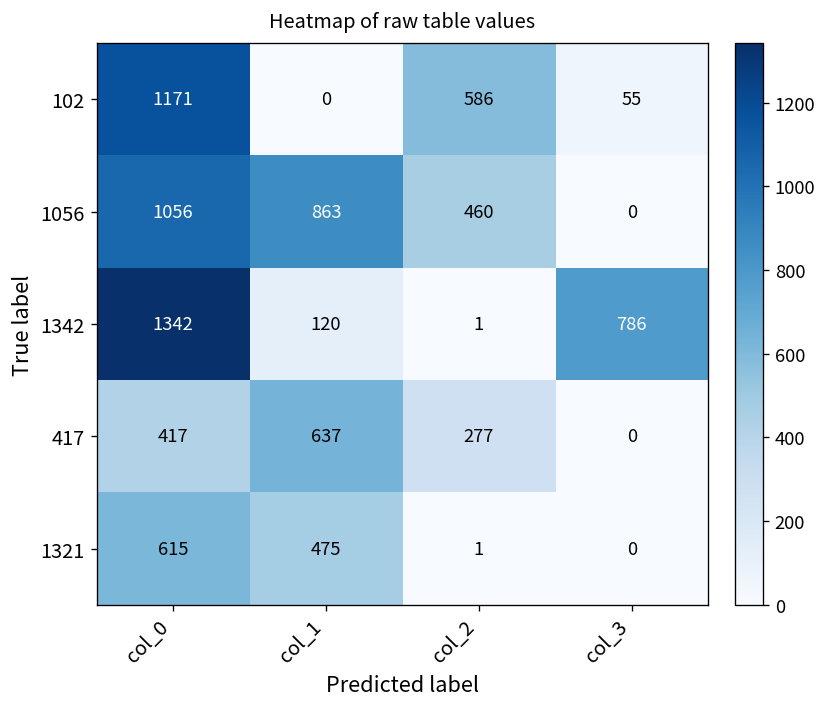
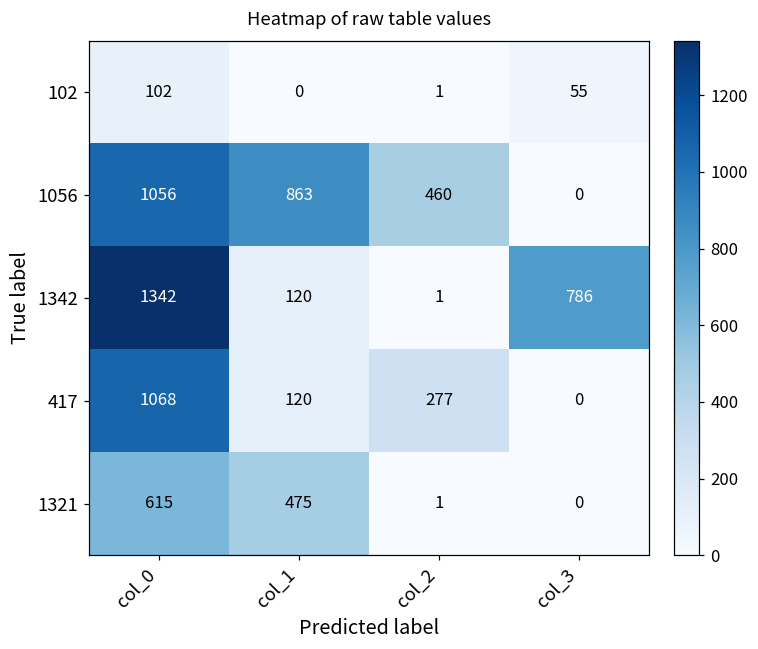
102, col_0: 1171 -> 102
102, col_2: 586 -> 1
417, col_0: 417 -> 1068
417, col_1: 637 -> 120
